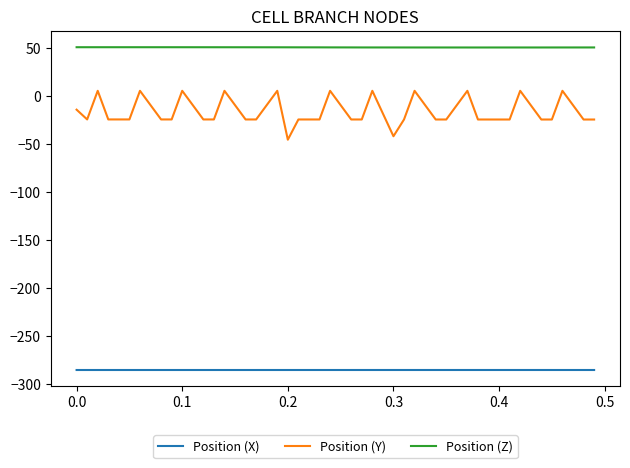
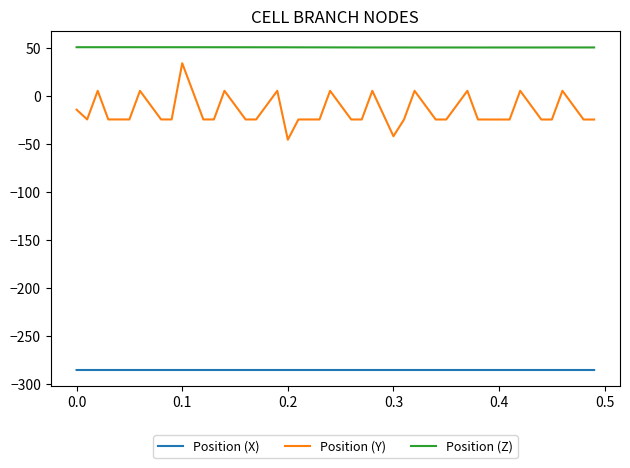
Position (Y), 0.1: 10 -> 30
